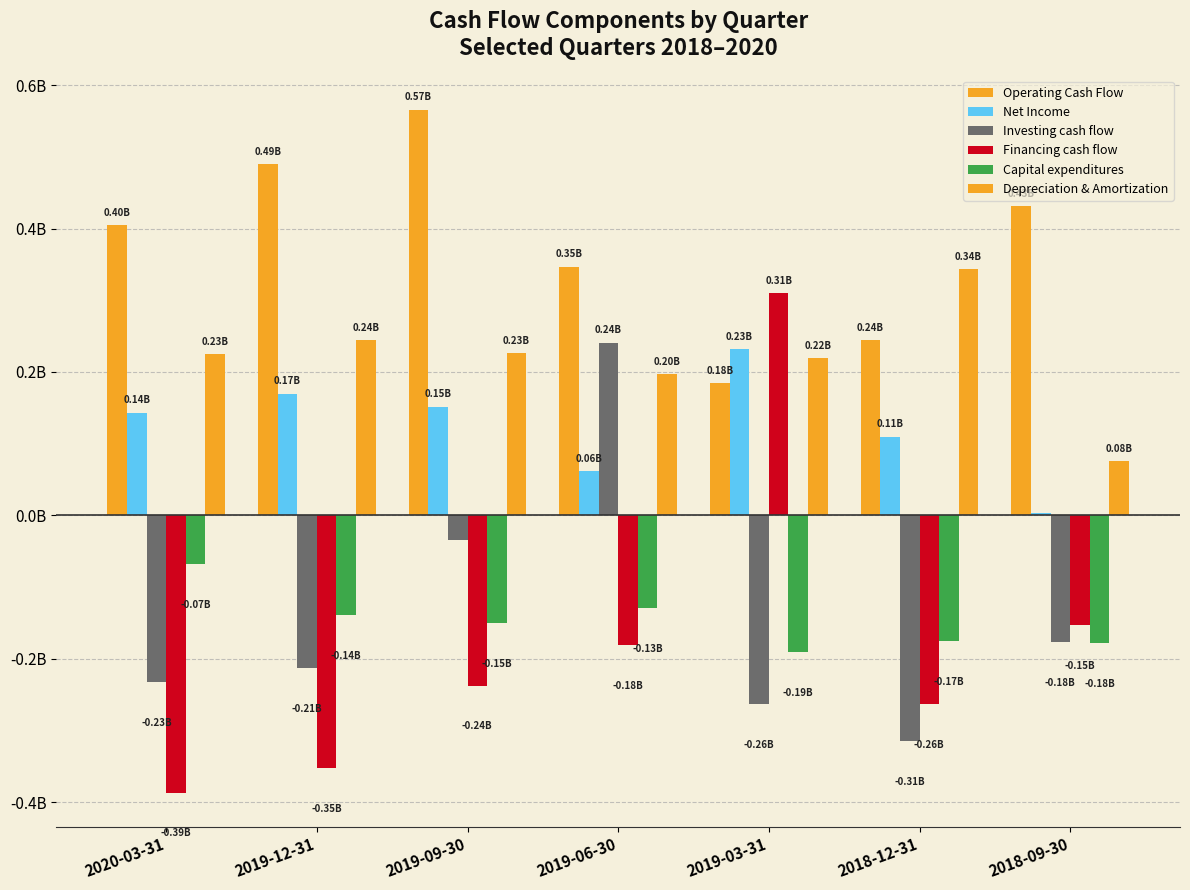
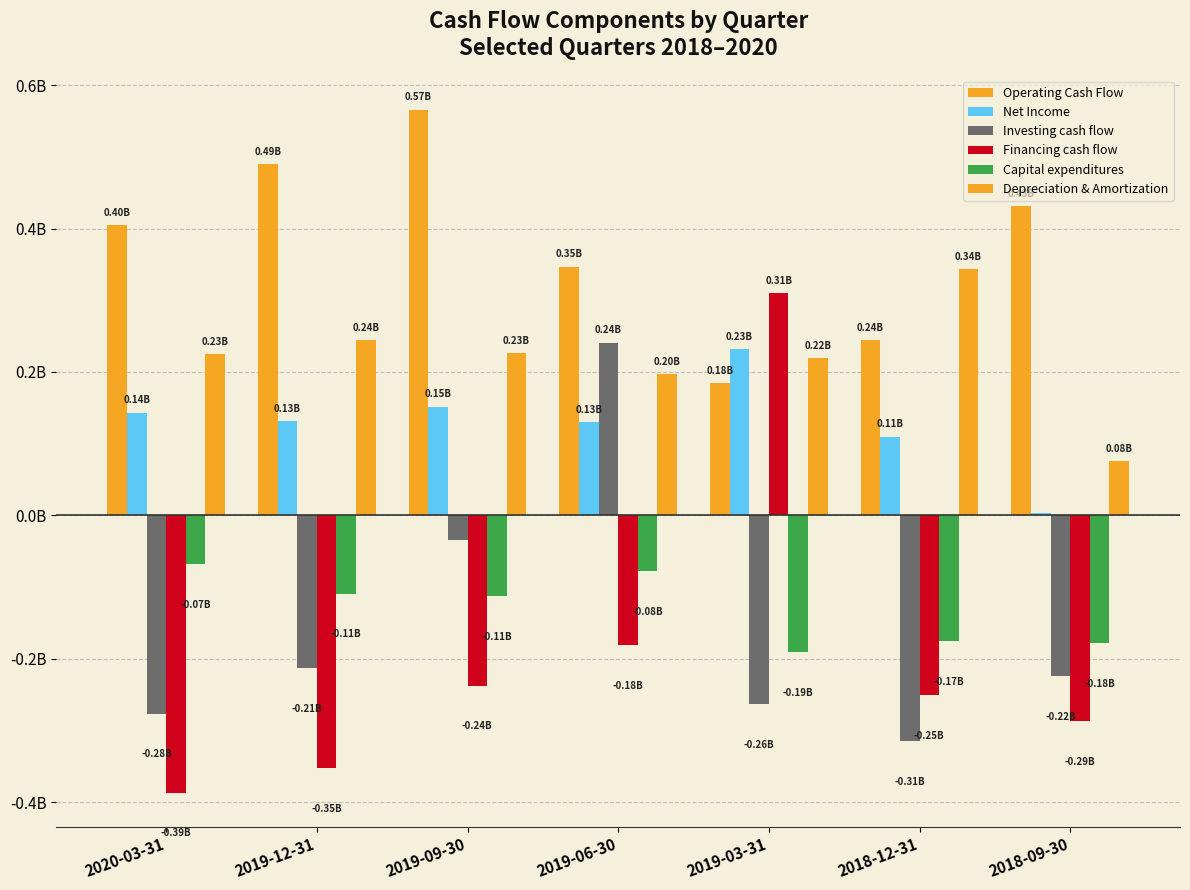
Investing cash flow, 2020-03-31: -0.23B -> -0.28B
Net Income, 2019-12-31: 0.17B -> 0.13B
Capital expenditures, 2019-12-31: -0.14B -> -0.11B
Capital expenditures, 2019-09-30: -0.15B -> -0.11B
Net Income, 2019-06-30: 0.06B -> 0.13B
Capital expenditures, 2019-06-30: -0.13B -> -0.08B
Financing cash flow, 2018-12-31: -0.26B -> -0.25B
Investing cash flow, 2018-09-30: -0.18B -> -0.22B
Financing cash flow, 2018-09-30: -0.15B -> -0.29B
